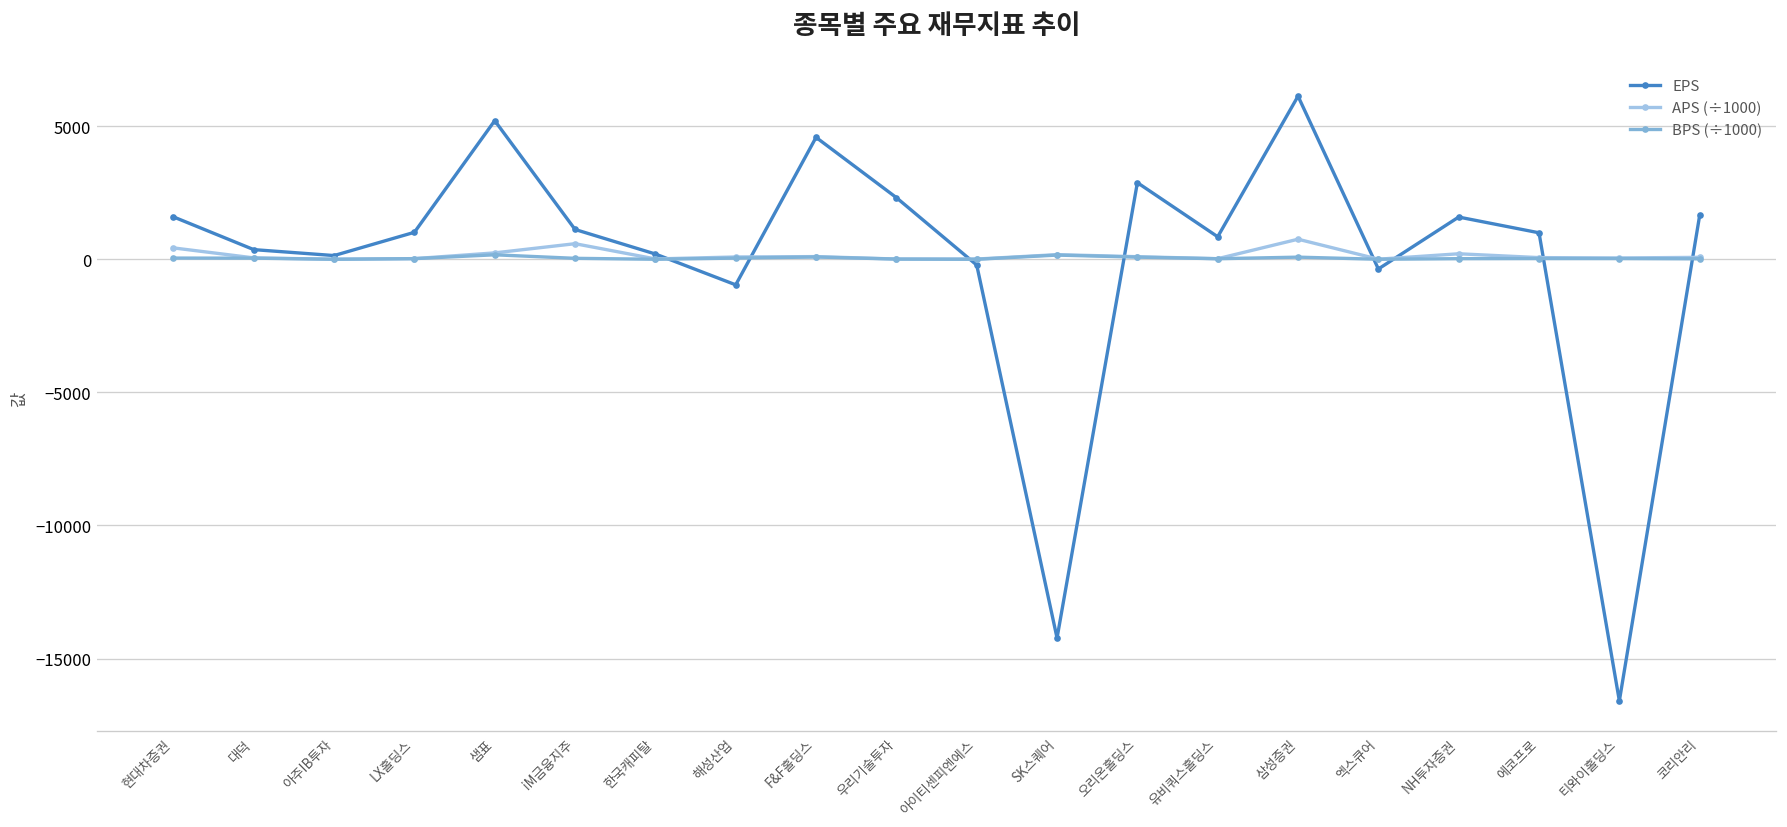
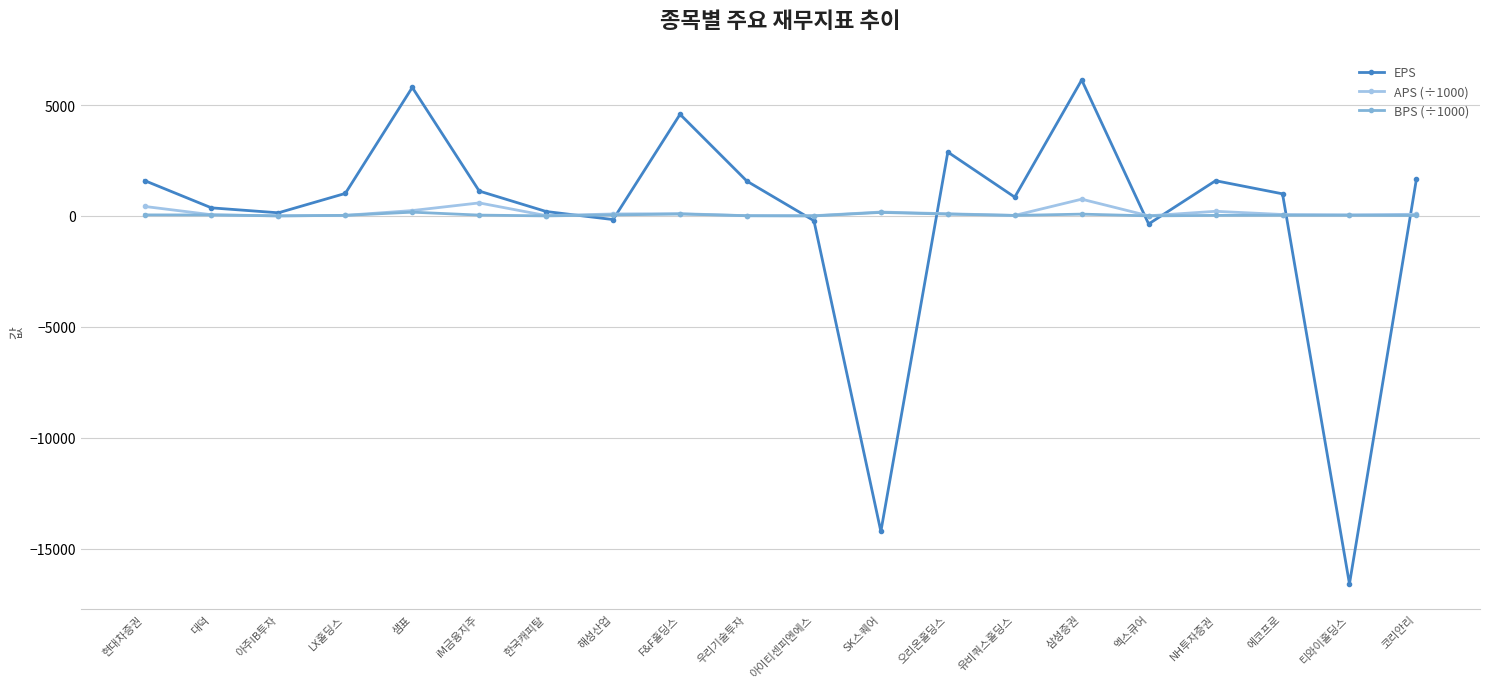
EPS, 샘표: 5200 -> 5800
EPS, 해성산업: -1000 -> -200
EPS, 우리기술투자: 2300 -> 1600
